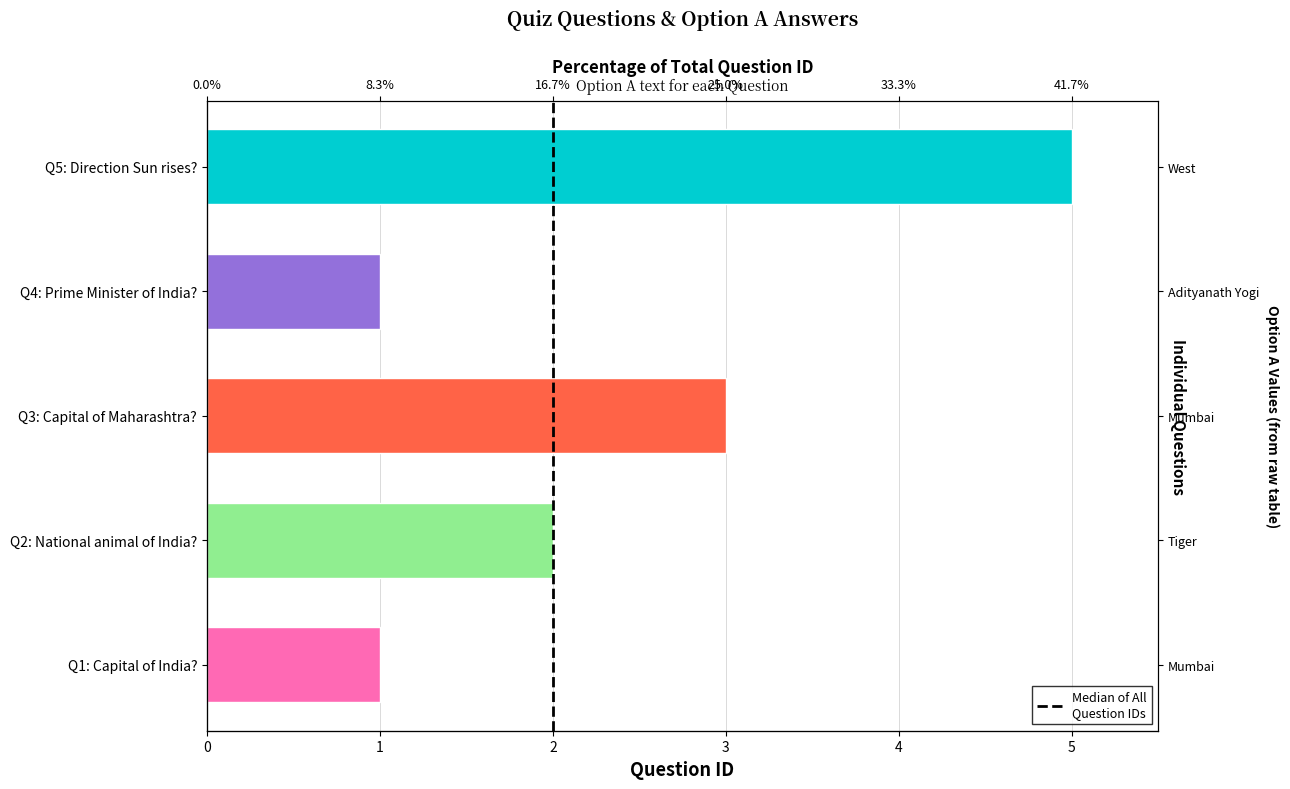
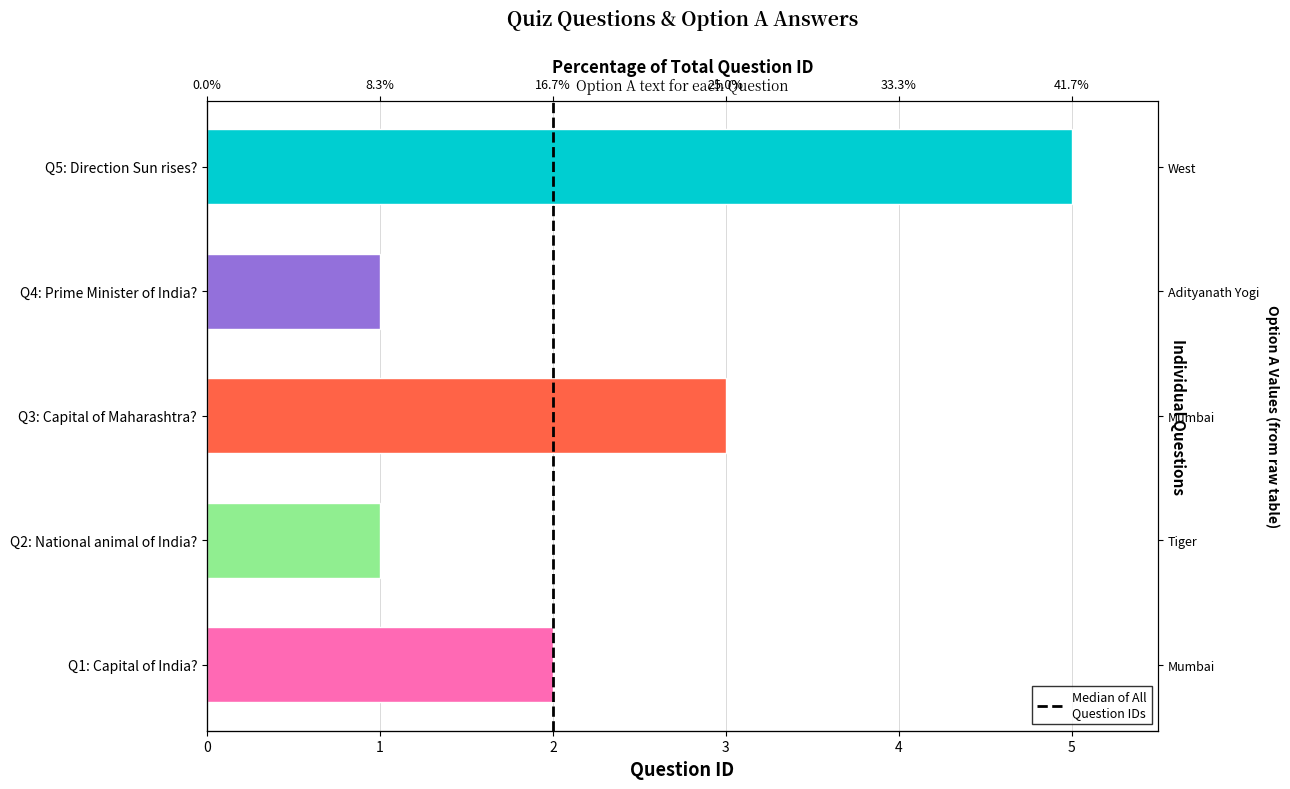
Q2: National animal of India?: 2 -> 1
Q1: Capital of India?: 1 -> 2
